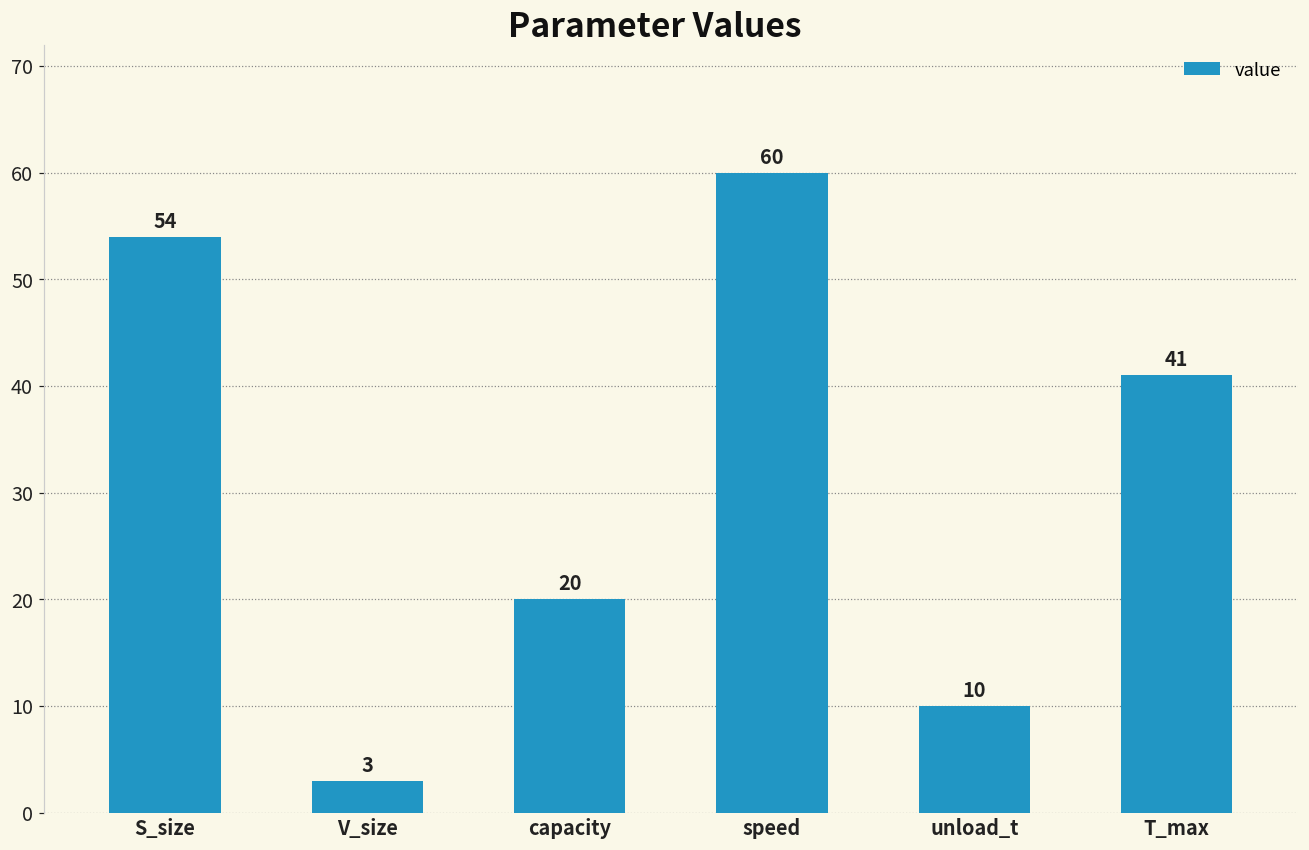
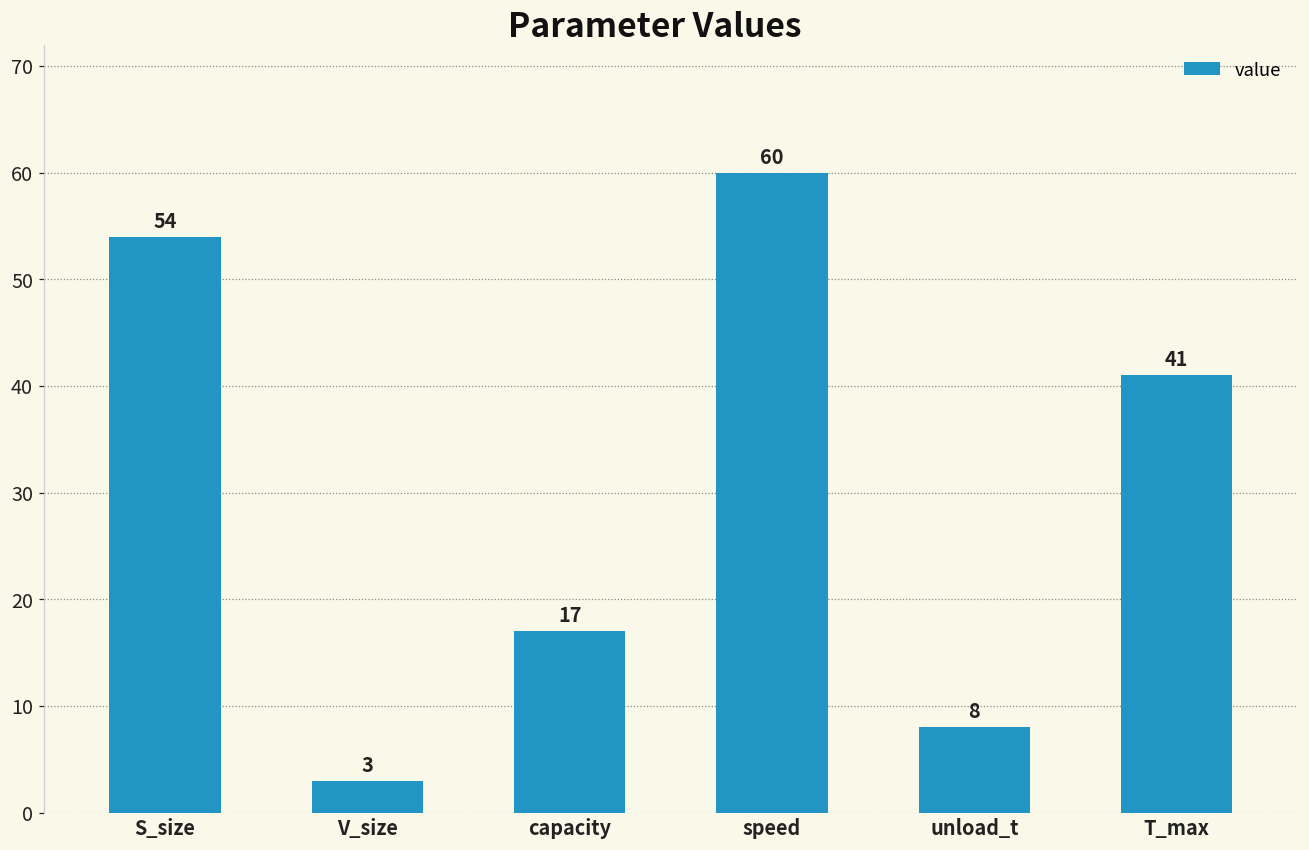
capacity: 20 -> 17
unload_t: 10 -> 8
